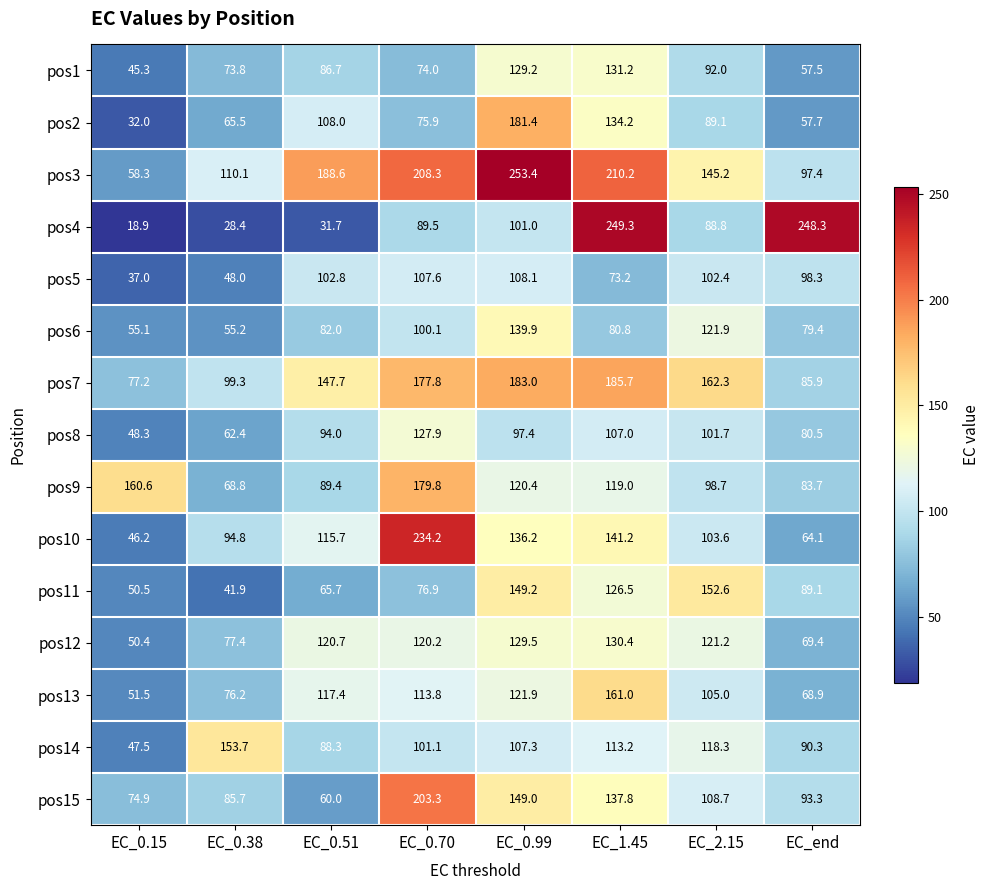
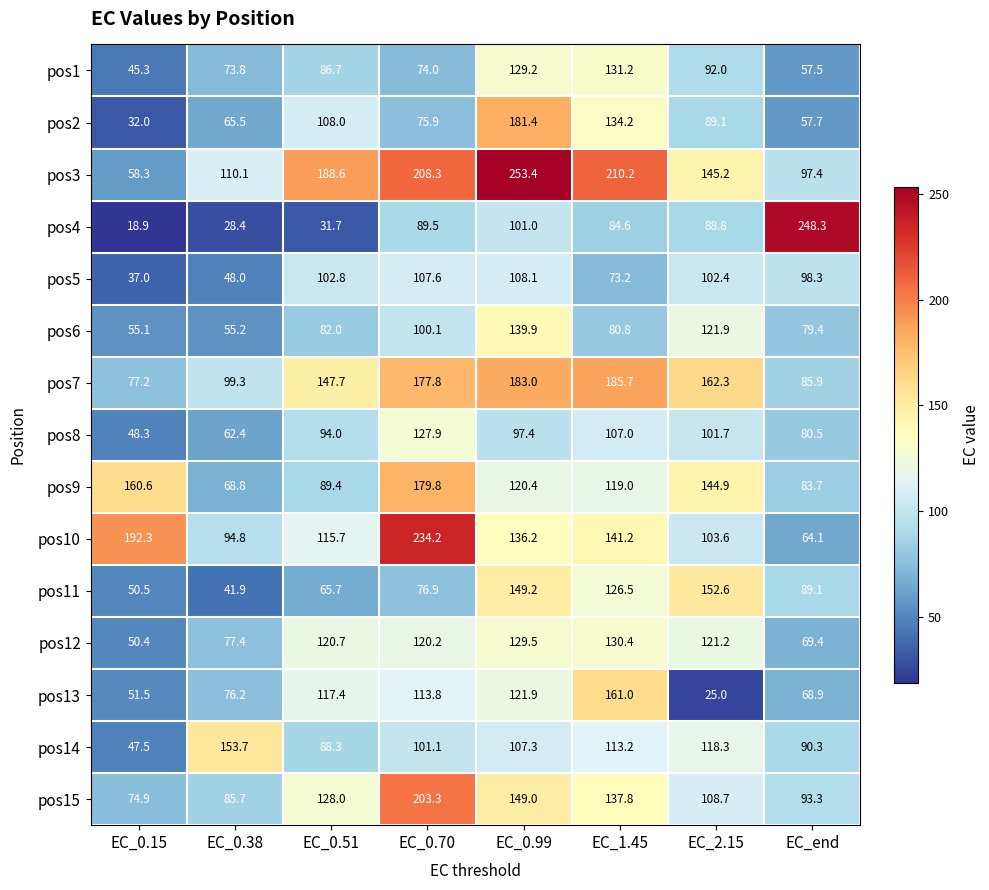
pos4, EC_1.45: 249.3 -> 84.6
pos9, EC_2.15: 98.7 -> 144.9
pos10, EC_0.15: 46.2 -> 192.3
pos13, EC_2.15: 105.0 -> 25.0
pos15, EC_0.51: 60.0 -> 128.0
